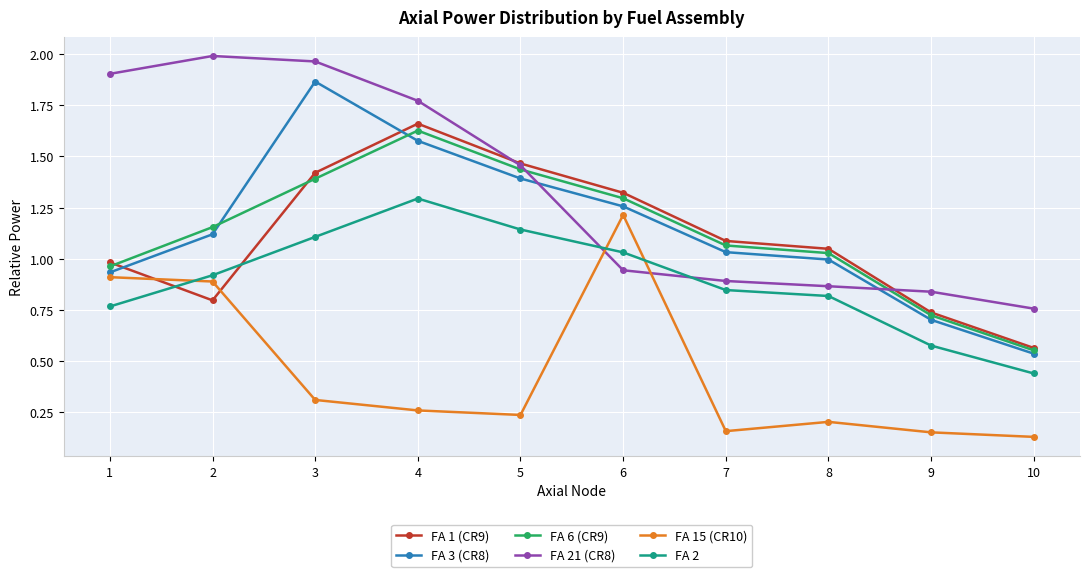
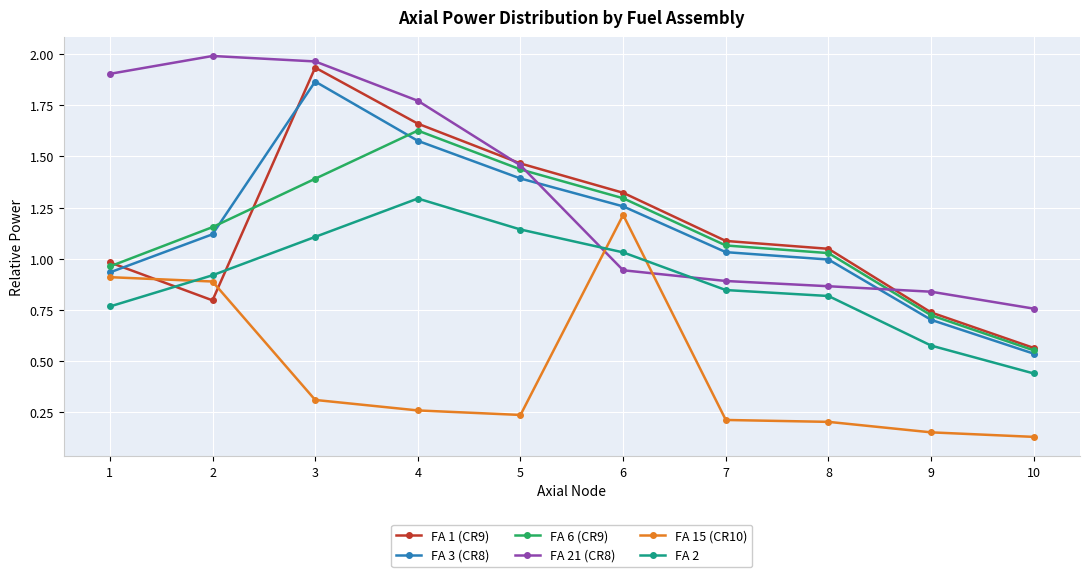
FA 1 (CR9), 3: 1.42 -> 1.93
FA 15 (CR10), 7: 0.16 -> 0.21
